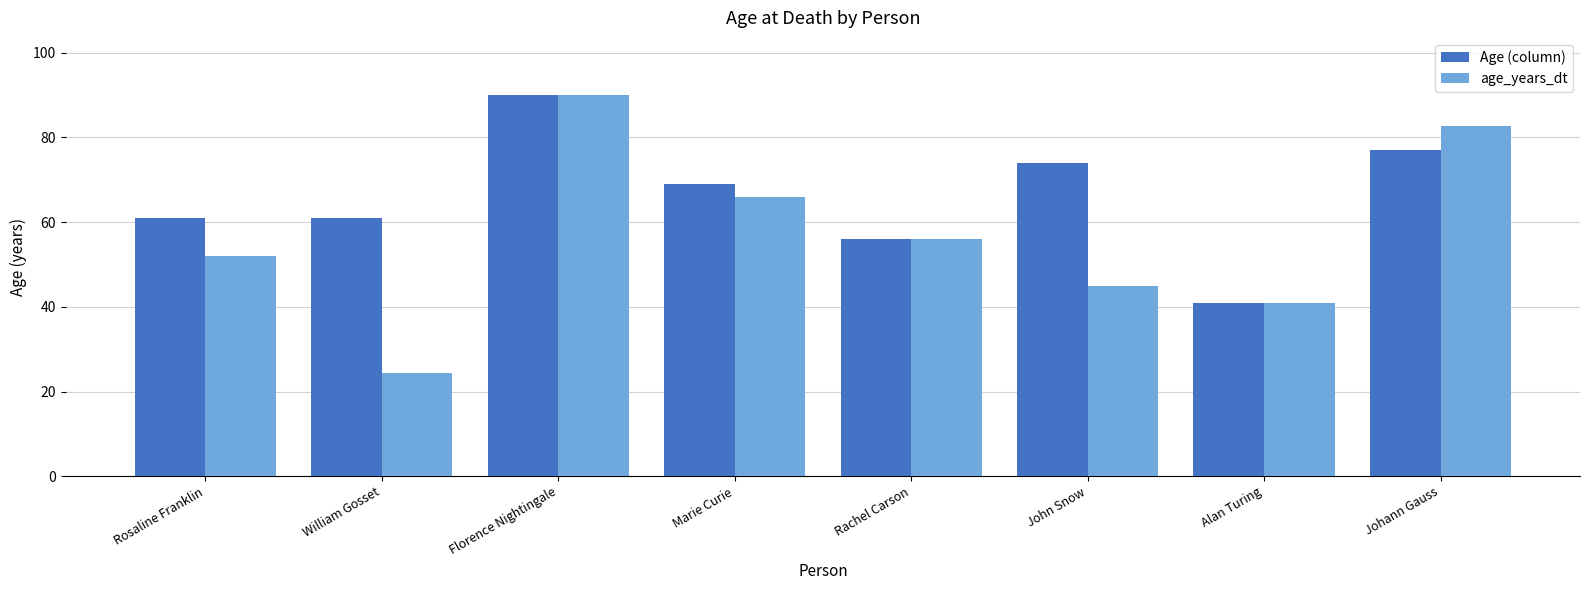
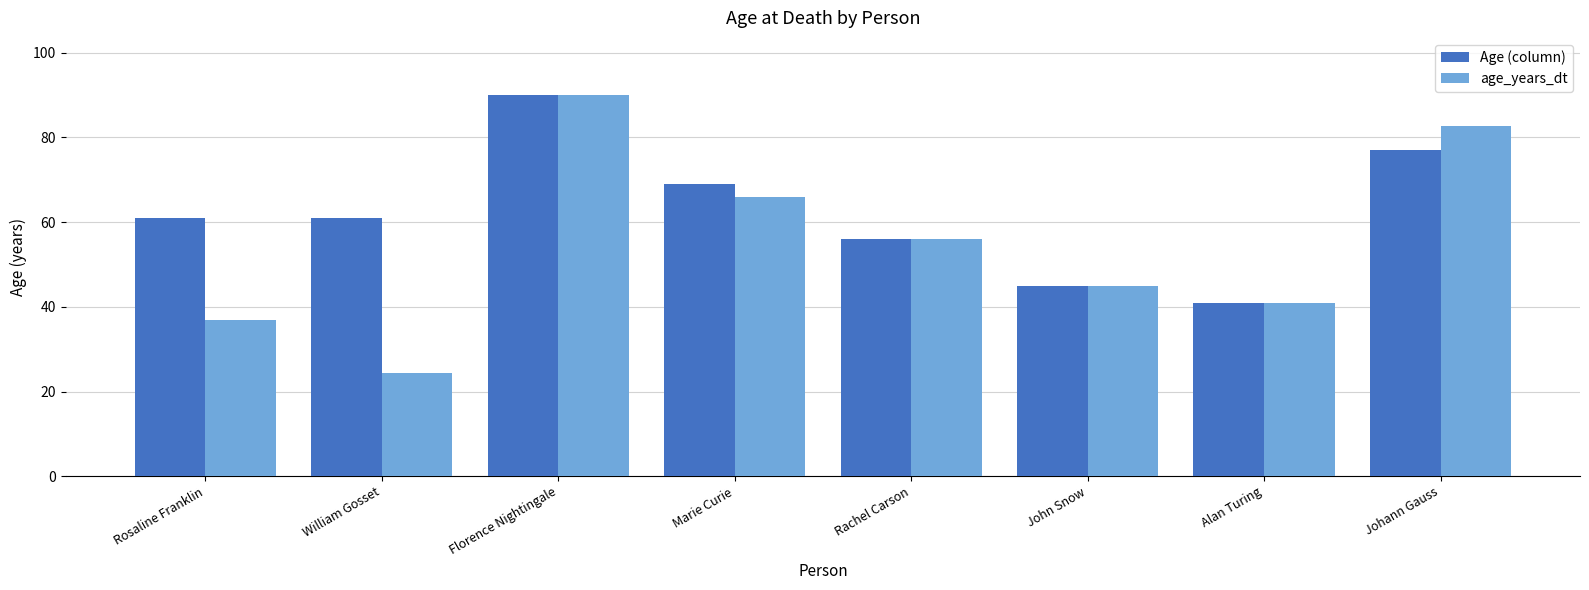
age_years_dt, Rosaline Franklin: 52 -> 37
Age (column), John Snow: 74 -> 45
